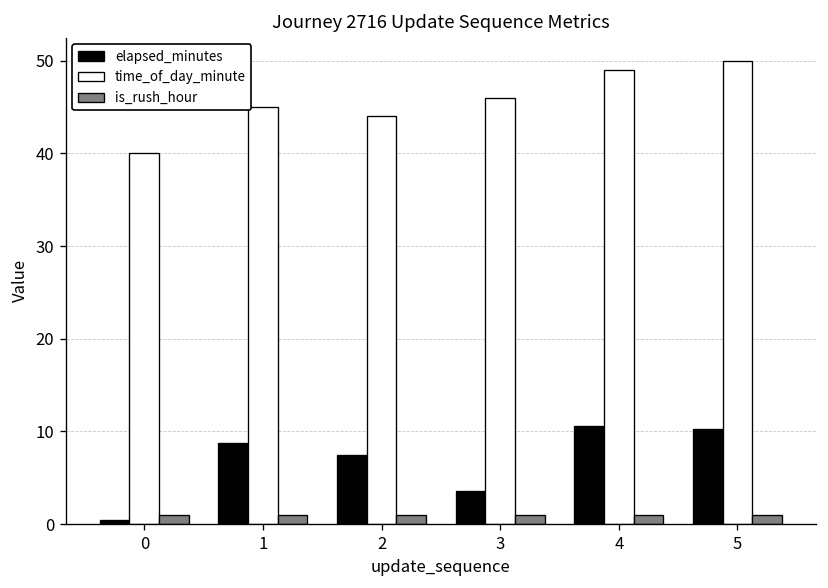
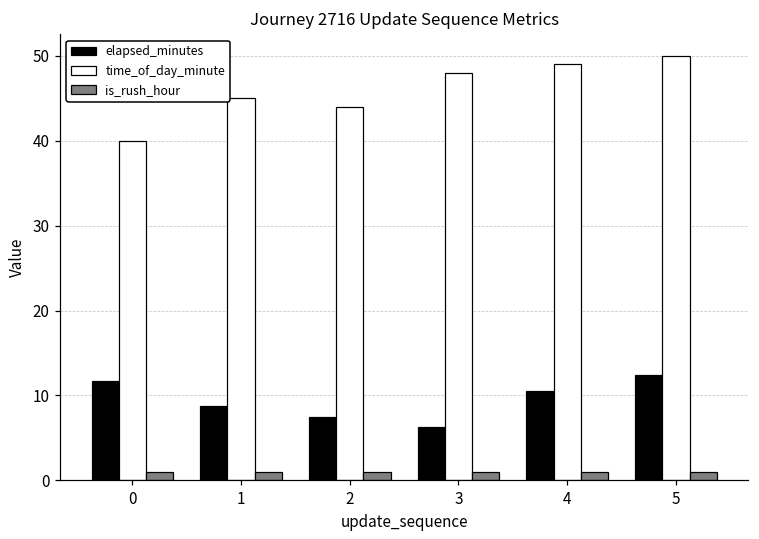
elapsed_minutes, 0: 0 -> 12
elapsed_minutes, 3: 4 -> 6
time_of_day_minute, 3: 46 -> 48
elapsed_minutes, 5: 10 -> 12
